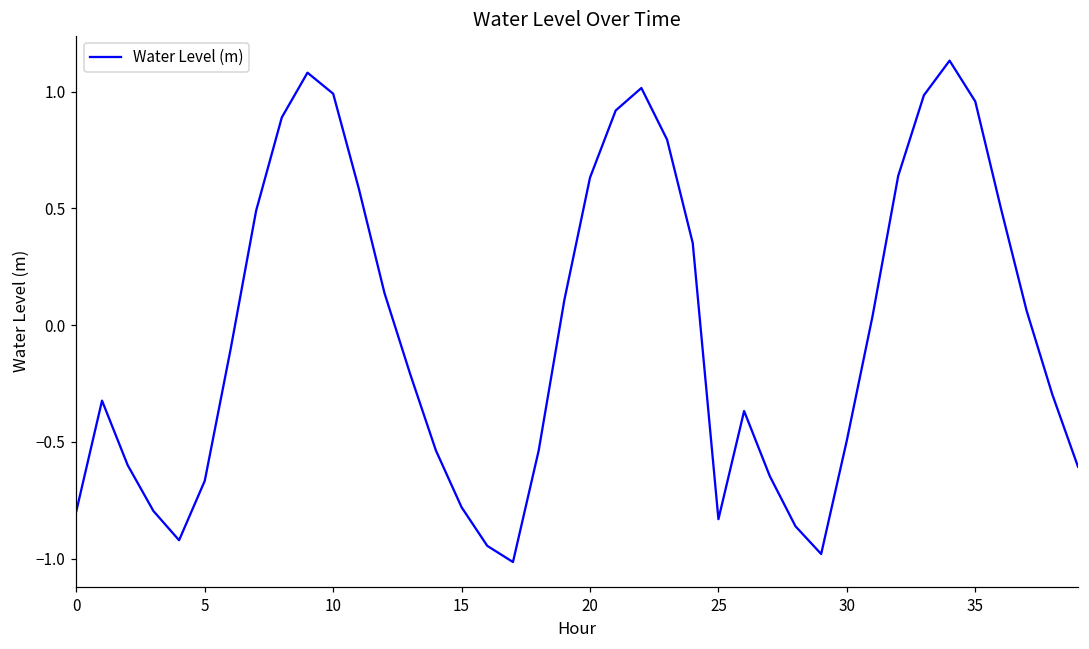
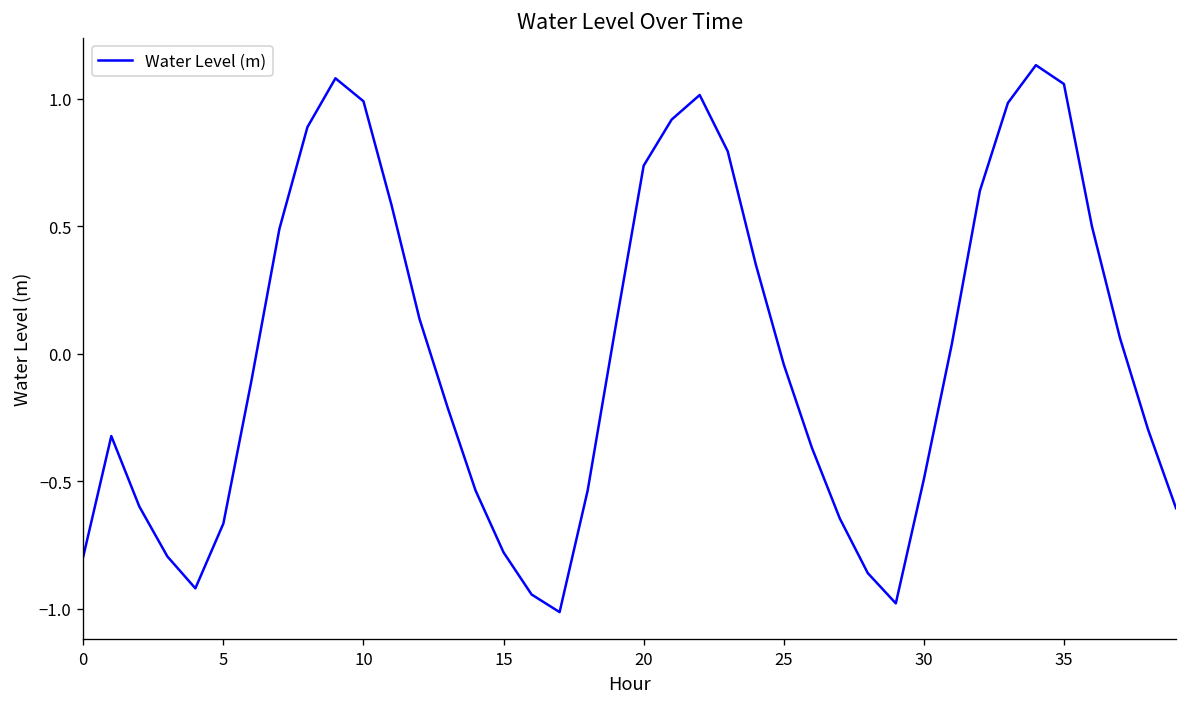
20: 0.63 -> 0.74
25: -0.83 -> -0.04
35: 0.96 -> 1.06
